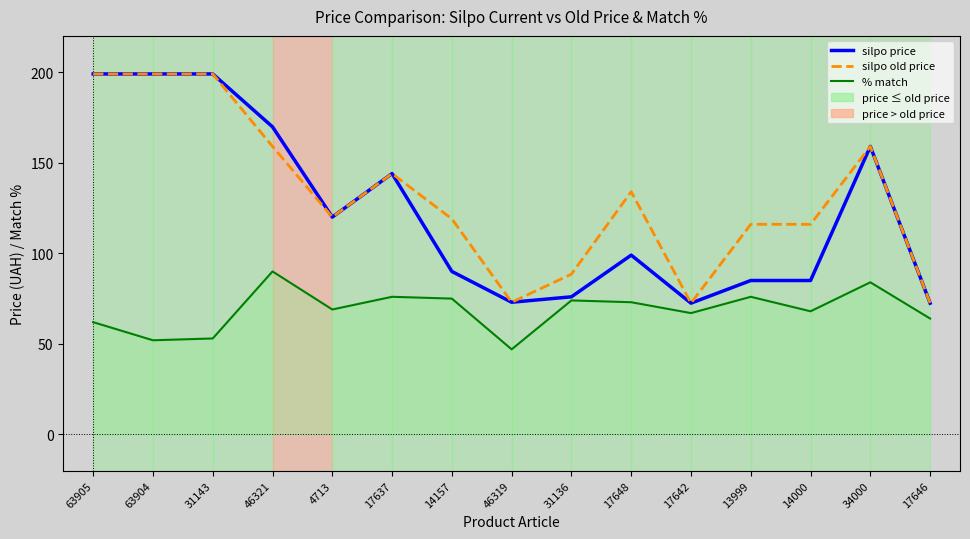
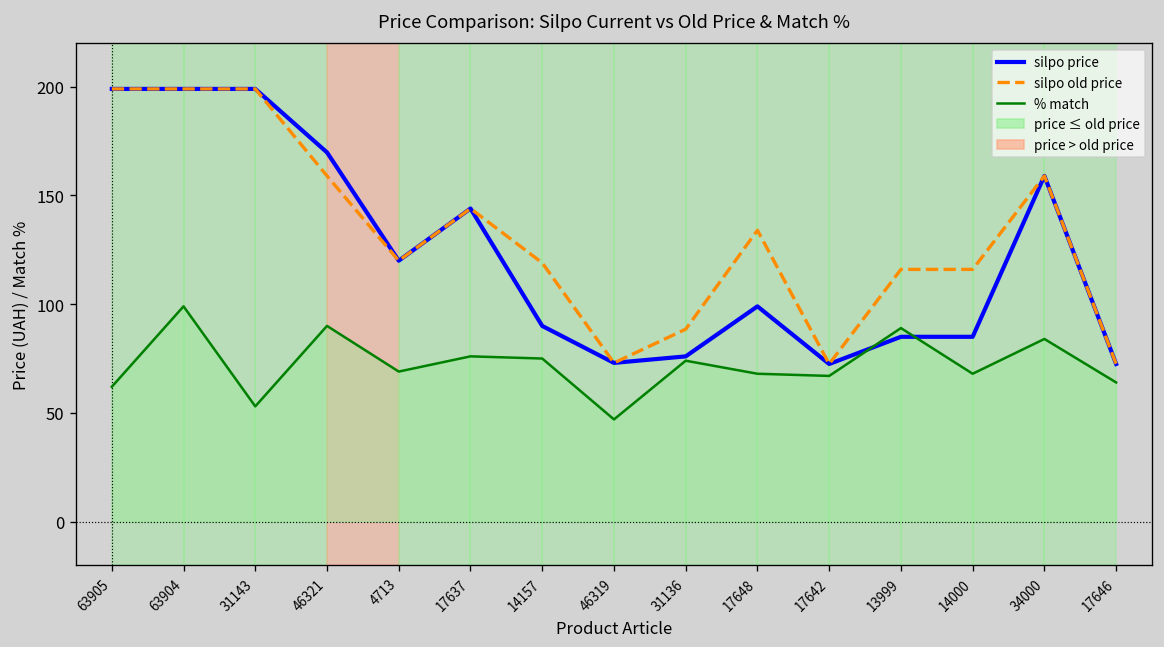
% match, 63904: 52 -> 99
% match, 17648: 73 -> 68
% match, 13999: 76 -> 89
